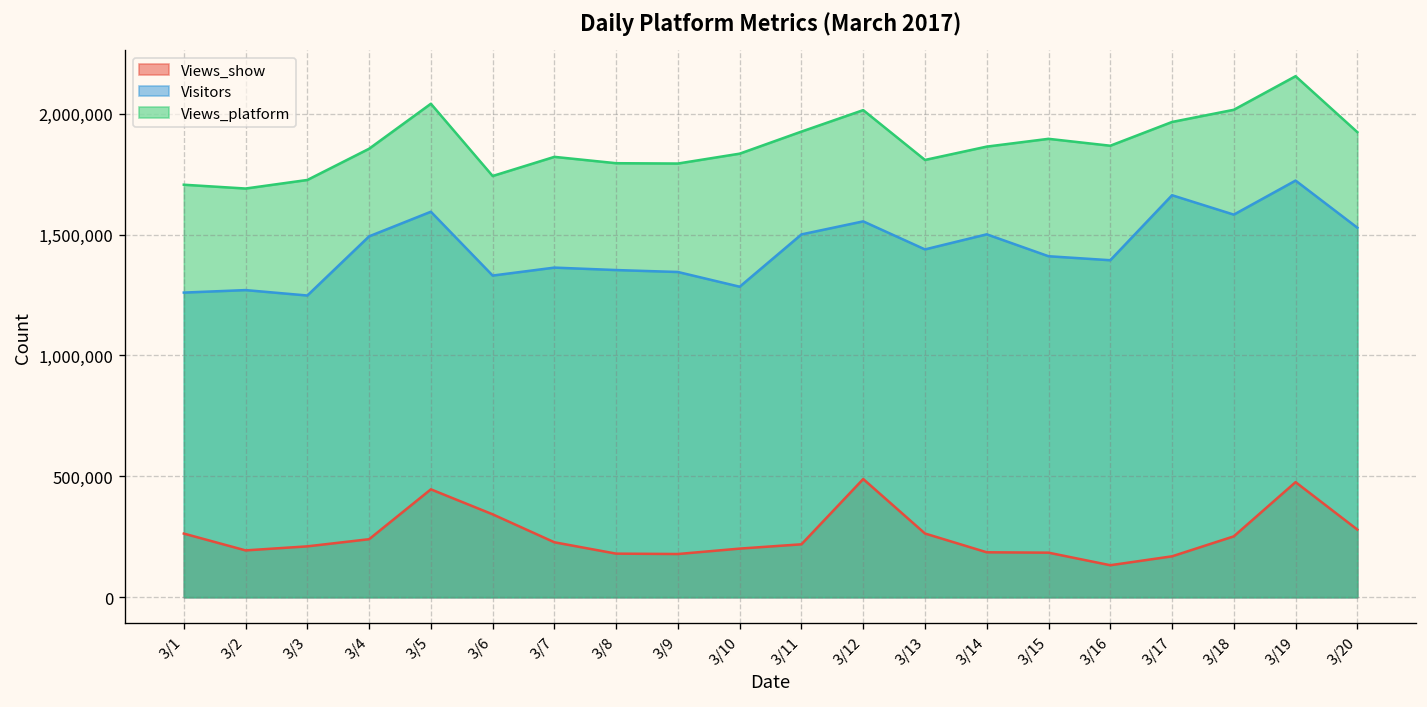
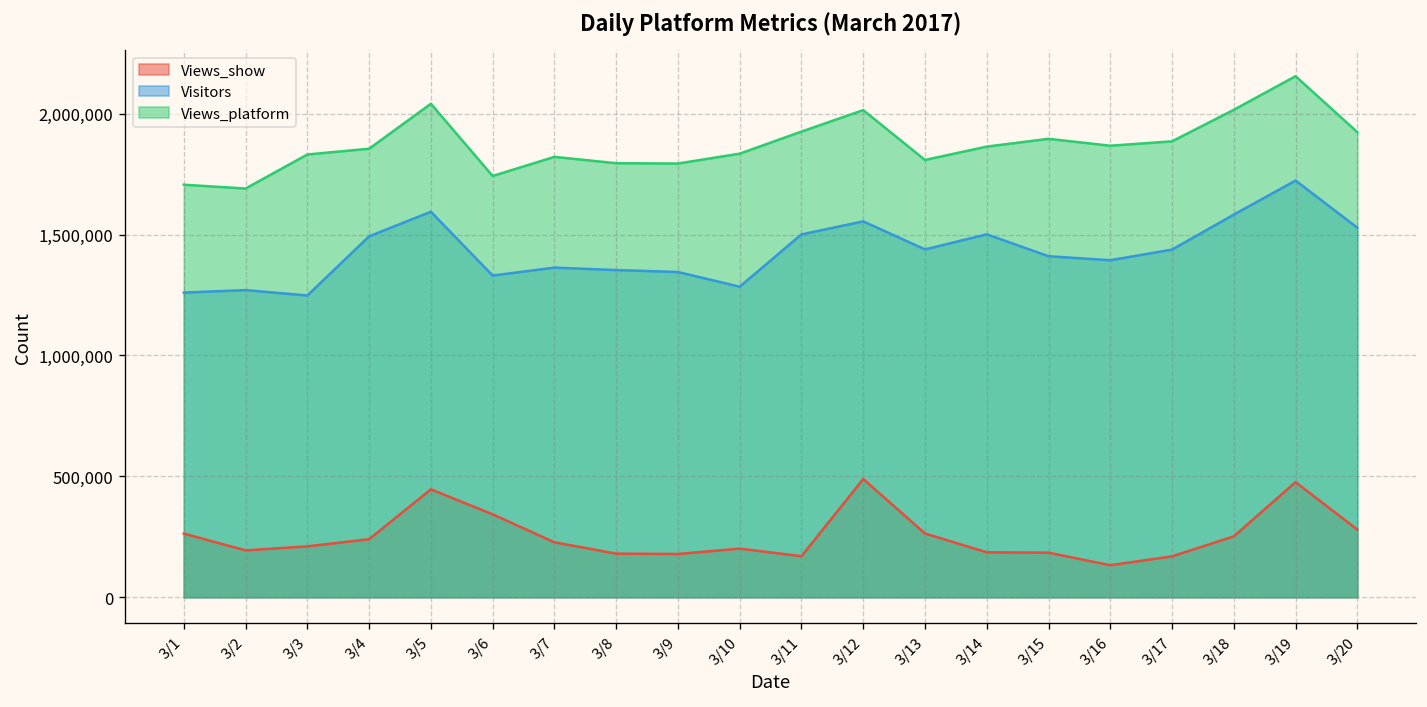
Views_platform, 3/3: 1,730,000 -> 1,830,000
Views_show, 3/11: 220,000 -> 170,000
Visitors, 3/17: 1,660,000 -> 1,440,000
Views_platform, 3/17: 1,970,000 -> 1,890,000
